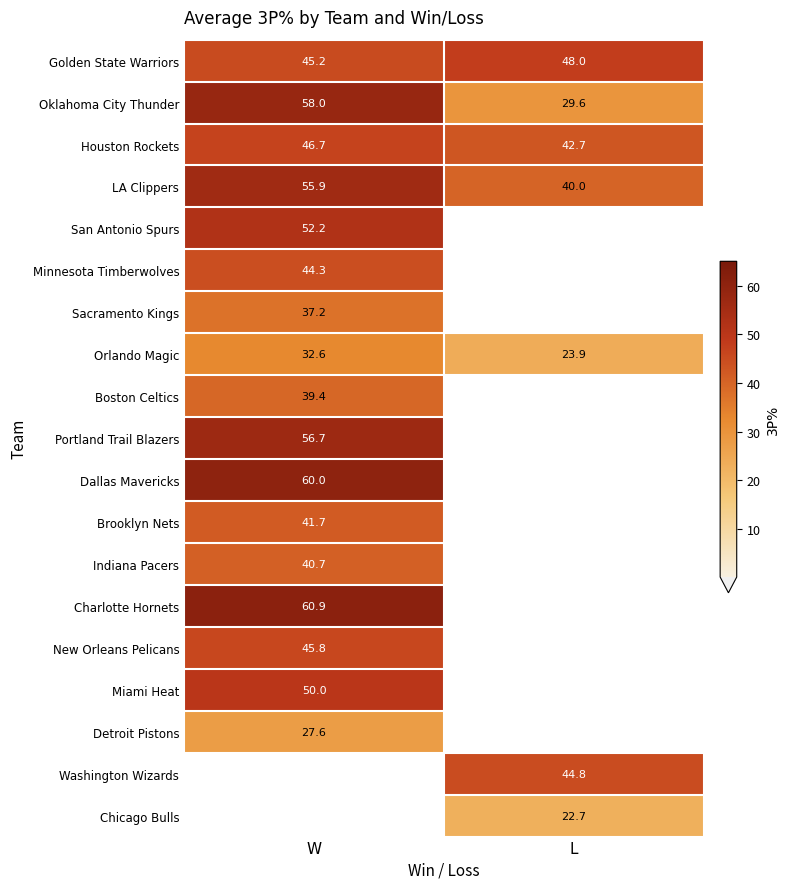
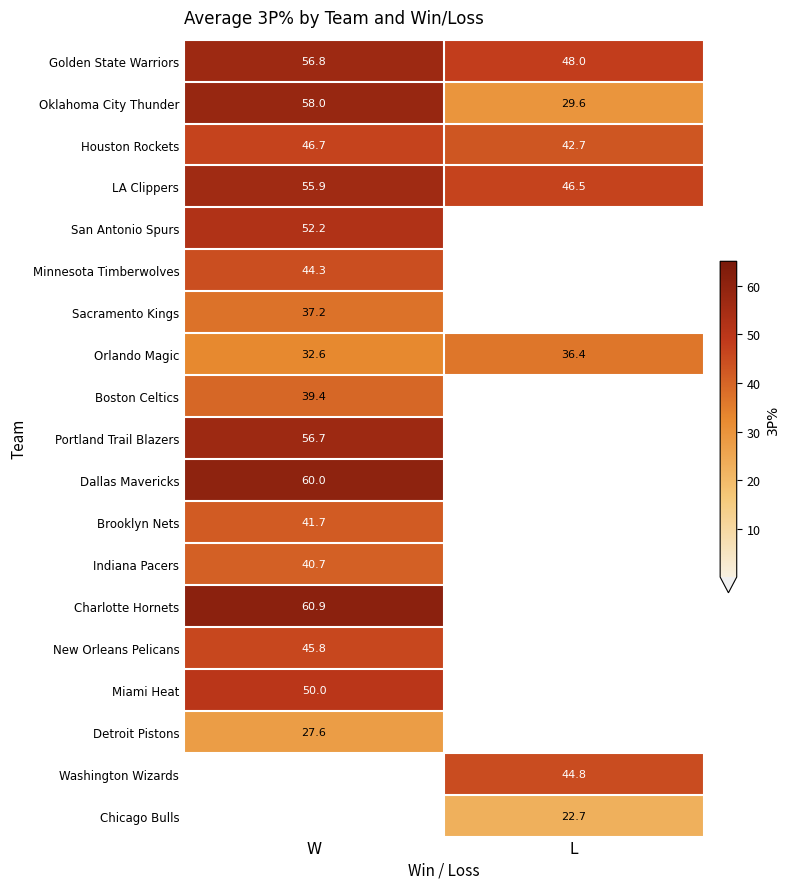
Golden State Warriors, W: 45.2 -> 56.8
LA Clippers, L: 40.0 -> 46.5
Orlando Magic, L: 23.9 -> 36.4
